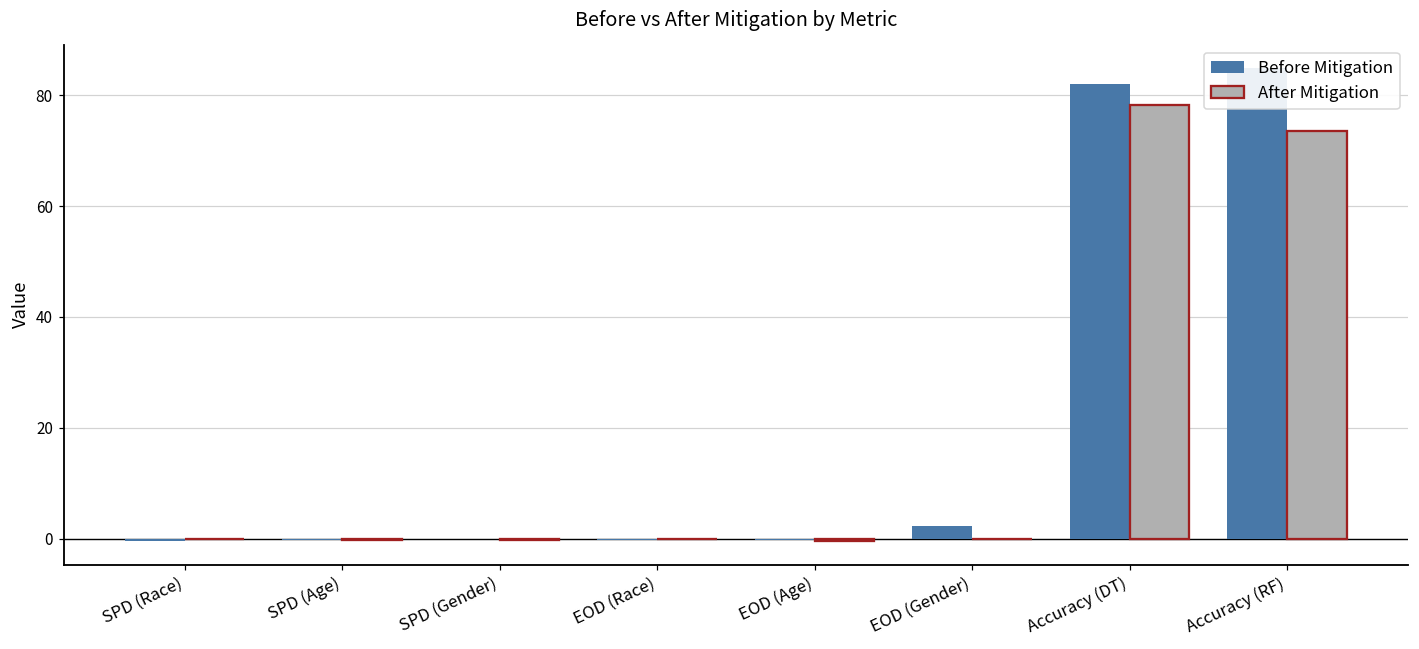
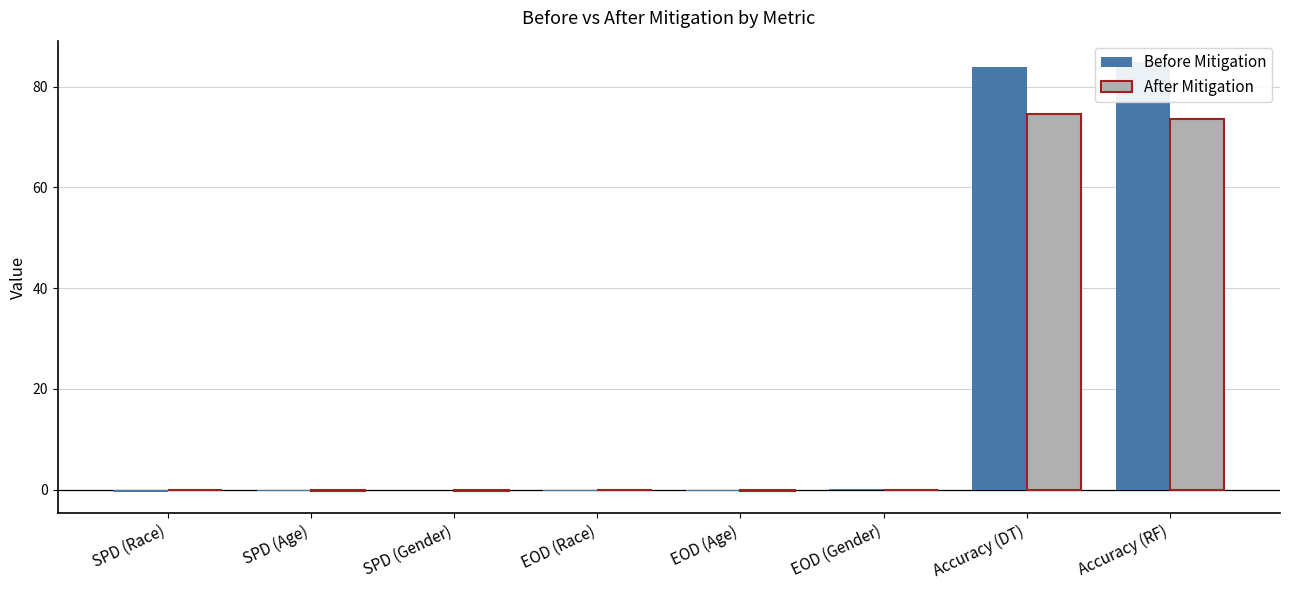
Before Mitigation, EOD (Gender): 2 -> 0
Before Mitigation, Accuracy (DT): 82 -> 84
After Mitigation, Accuracy (DT): 78 -> 75
